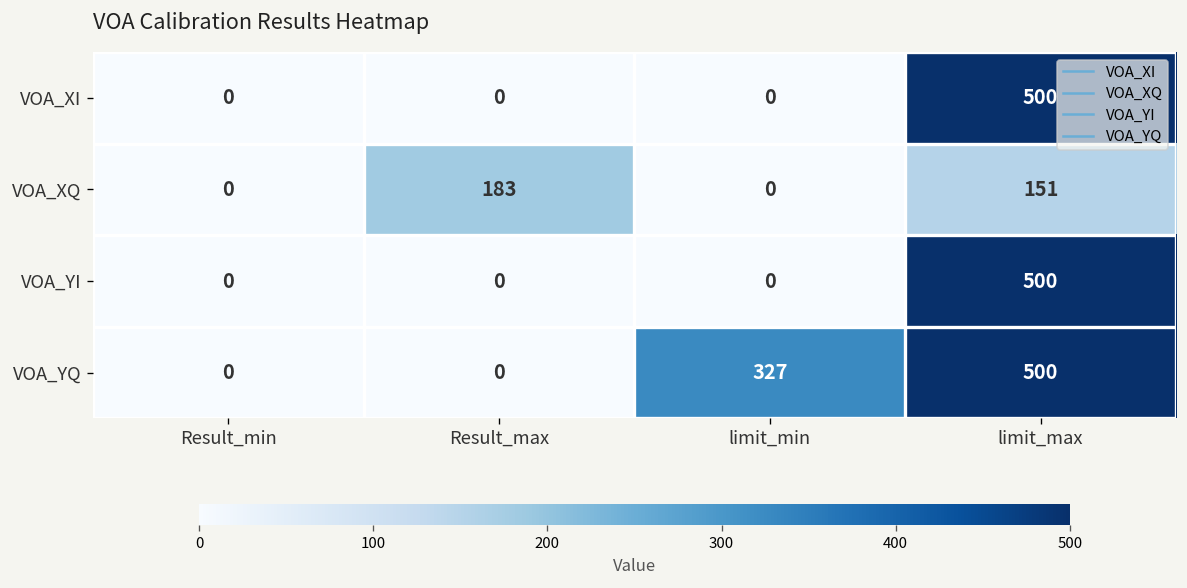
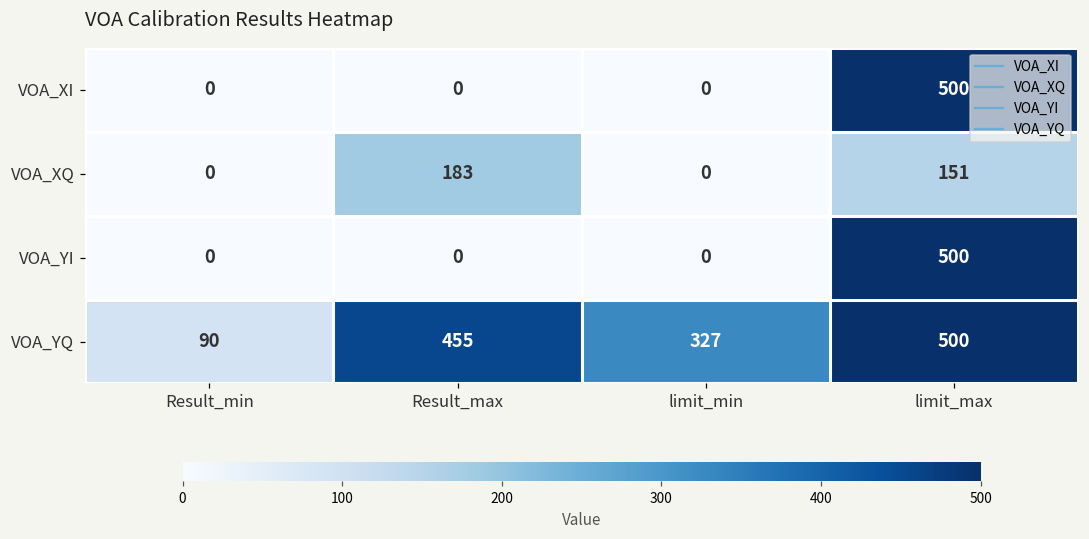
VOA_YQ, Result_min: 0 -> 90
VOA_YQ, Result_max: 0 -> 455
